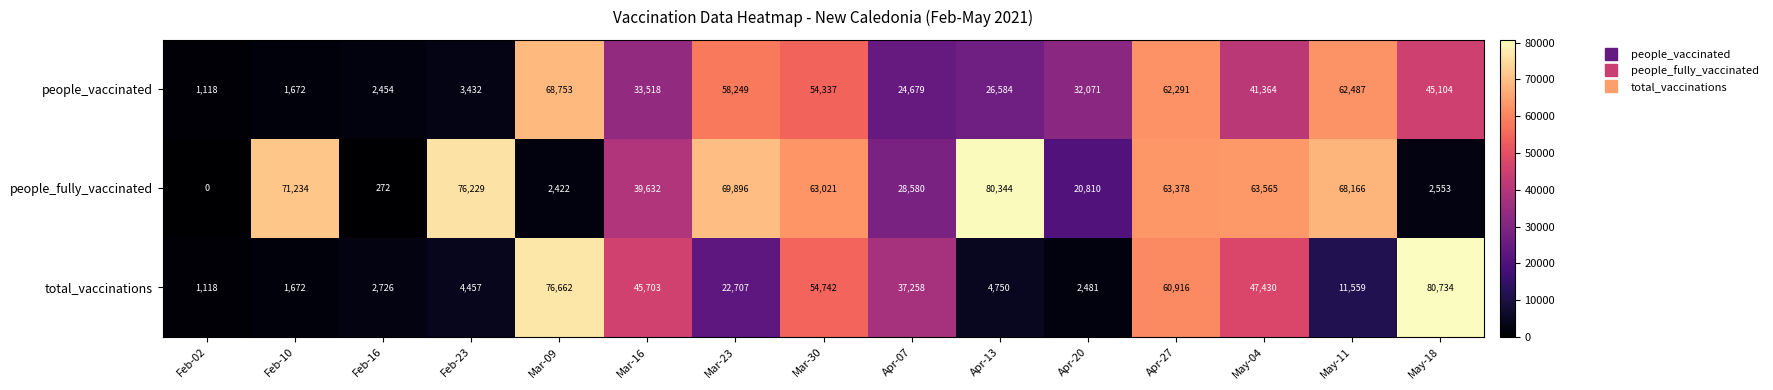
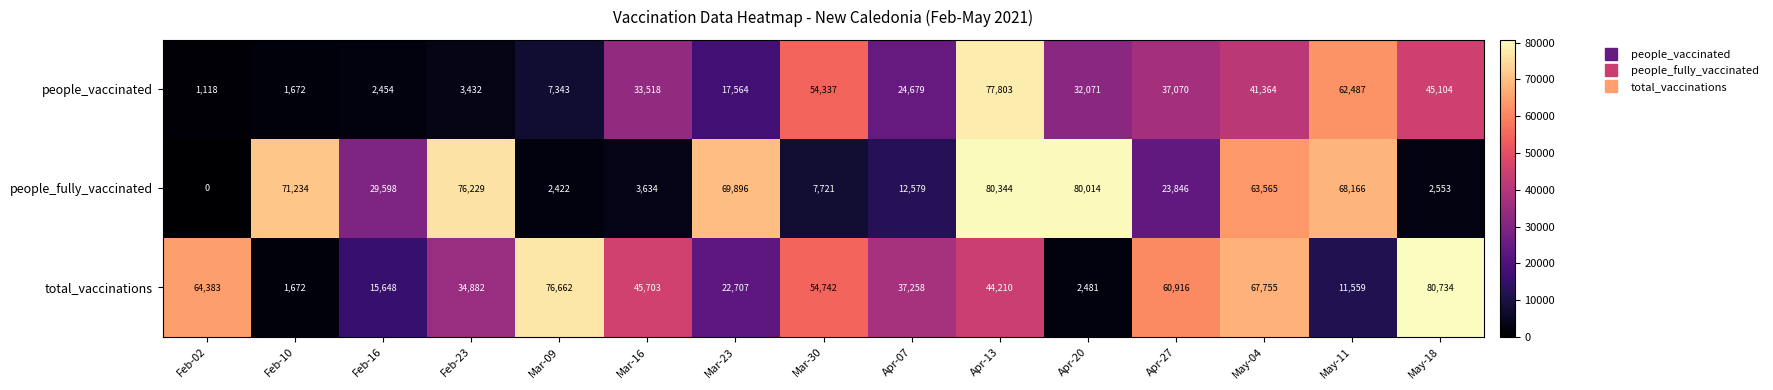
people_vaccinated, Mar-09: 68,753 -> 7,343
people_vaccinated, Mar-23: 58,249 -> 17,564
people_vaccinated, Apr-13: 26,584 -> 77,803
people_vaccinated, Apr-27: 62,291 -> 37,070
people_fully_vaccinated, Feb-16: 272 -> 29,598
people_fully_vaccinated, Mar-16: 39,632 -> 3,634
people_fully_vaccinated, Mar-30: 63,021 -> 7,721
people_fully_vaccinated, Apr-07: 28,580 -> 12,579
people_fully_vaccinated, Apr-20: 20,810 -> 80,014
people_fully_vaccinated, Apr-27: 63,378 -> 23,846
total_vaccinations, Feb-02: 1,118 -> 64,383
total_vaccinations, Feb-16: 2,726 -> 15,648
total_vaccinations, Feb-23: 4,457 -> 34,882
total_vaccinations, Apr-13: 4,750 -> 44,210
total_vaccinations, May-04: 47,430 -> 67,755
